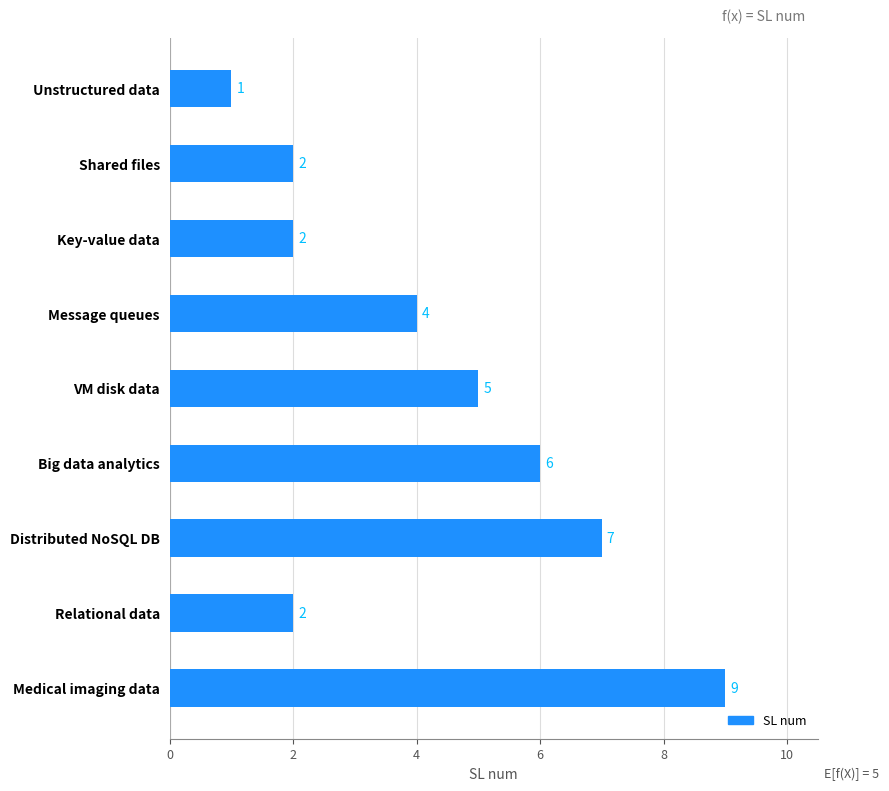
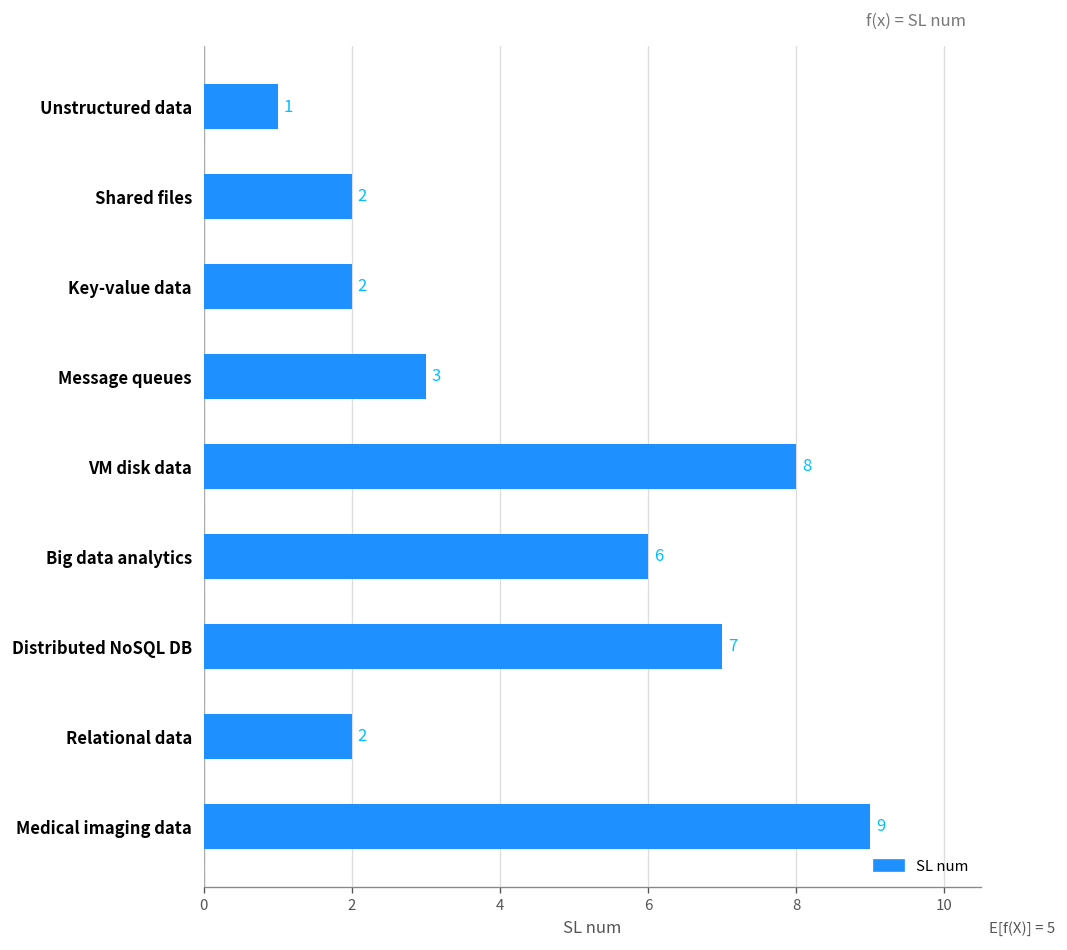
Message queues: 4 -> 3
VM disk data: 5 -> 8
